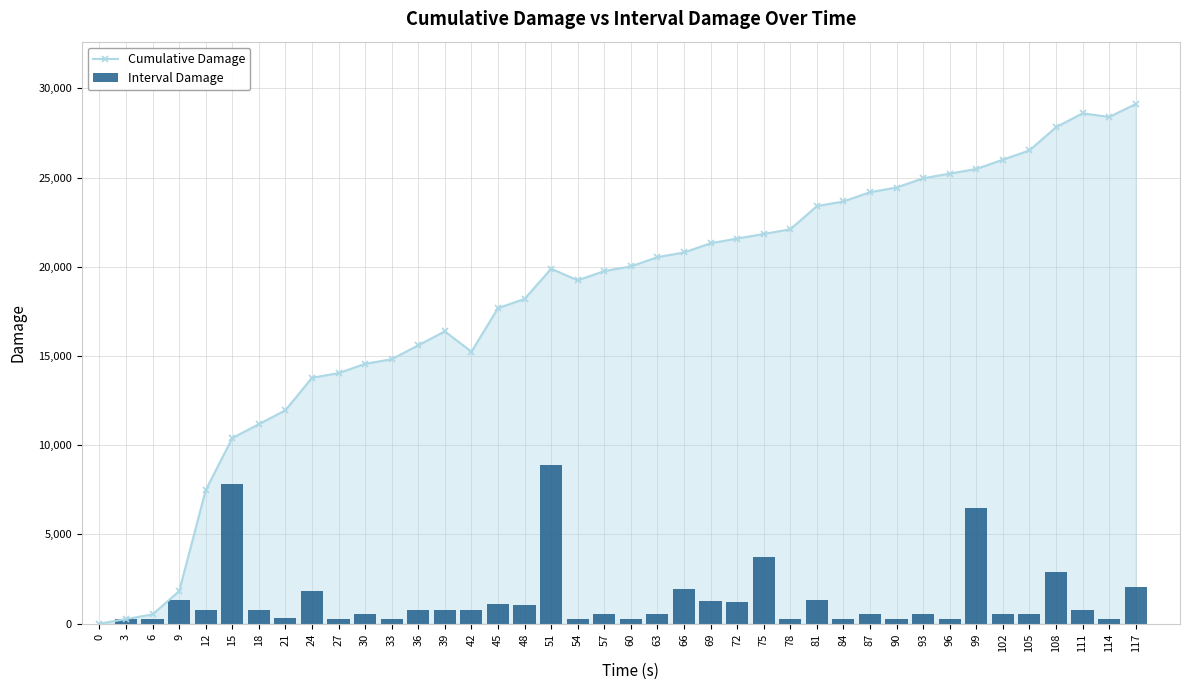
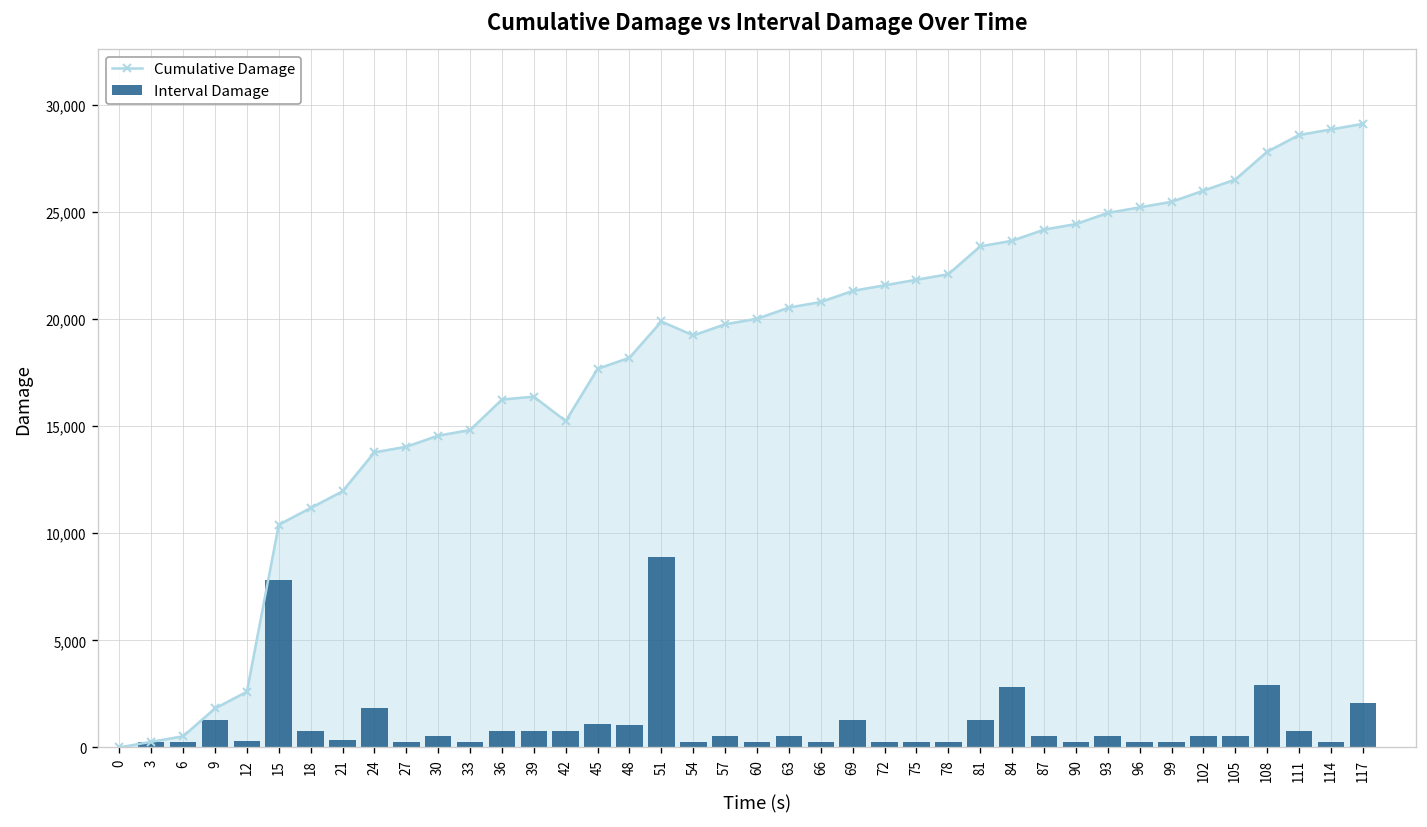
Cumulative Damage, 12: 7,500 -> 2,600
Interval Damage, 12: 800 -> 300
Cumulative Damage, 36: 15,600 -> 16,200
Interval Damage, 66: 2,000 -> 300
Interval Damage, 72: 1,200 -> 300
Interval Damage, 75: 3,700 -> 300
Interval Damage, 84: 300 -> 2,800
Interval Damage, 99: 6,500 -> 300
Cumulative Damage, 114: 28,400 -> 28,900
